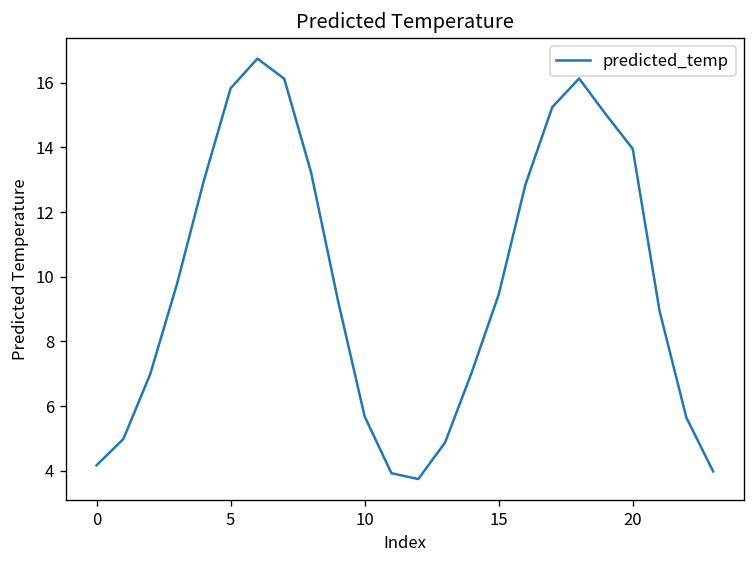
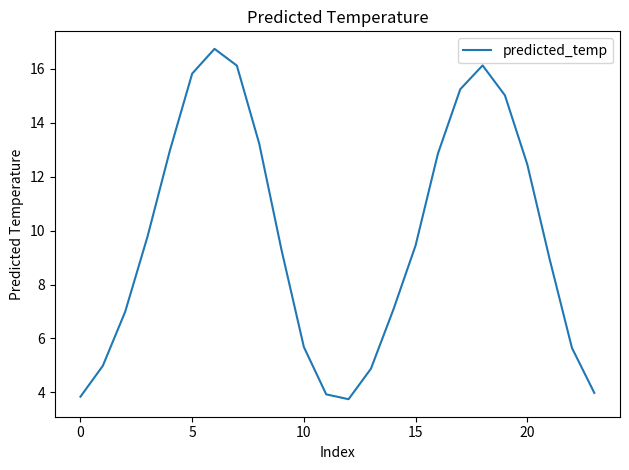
0: 4.2 -> 3.8
20: 14.0 -> 12.5
